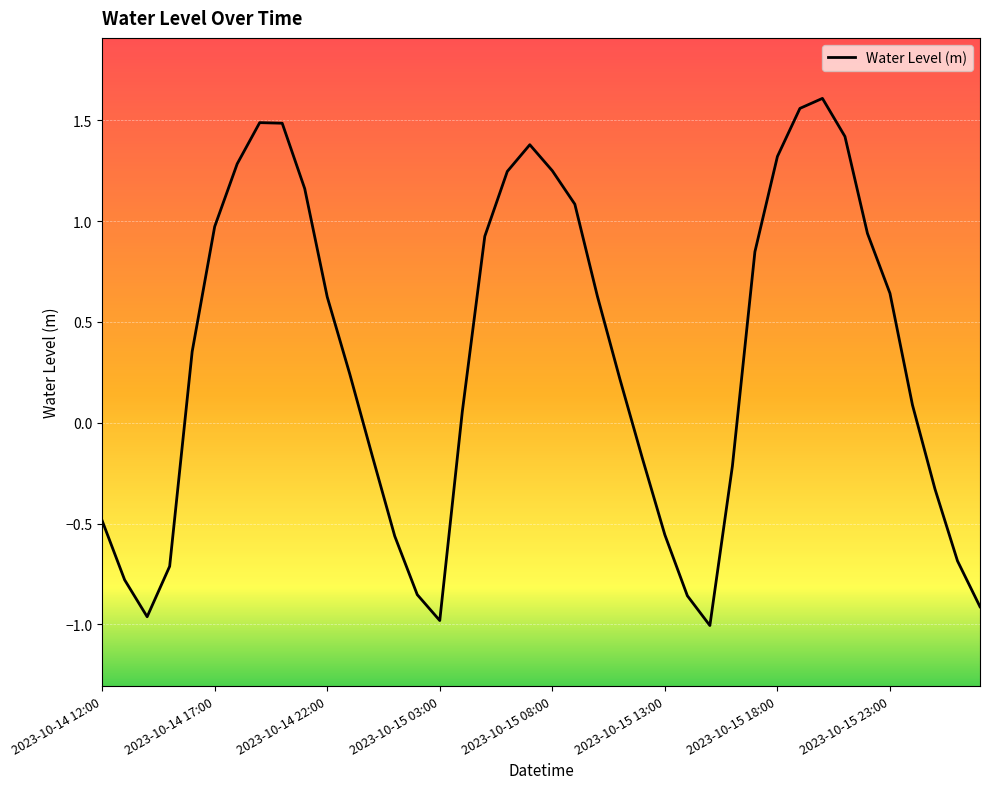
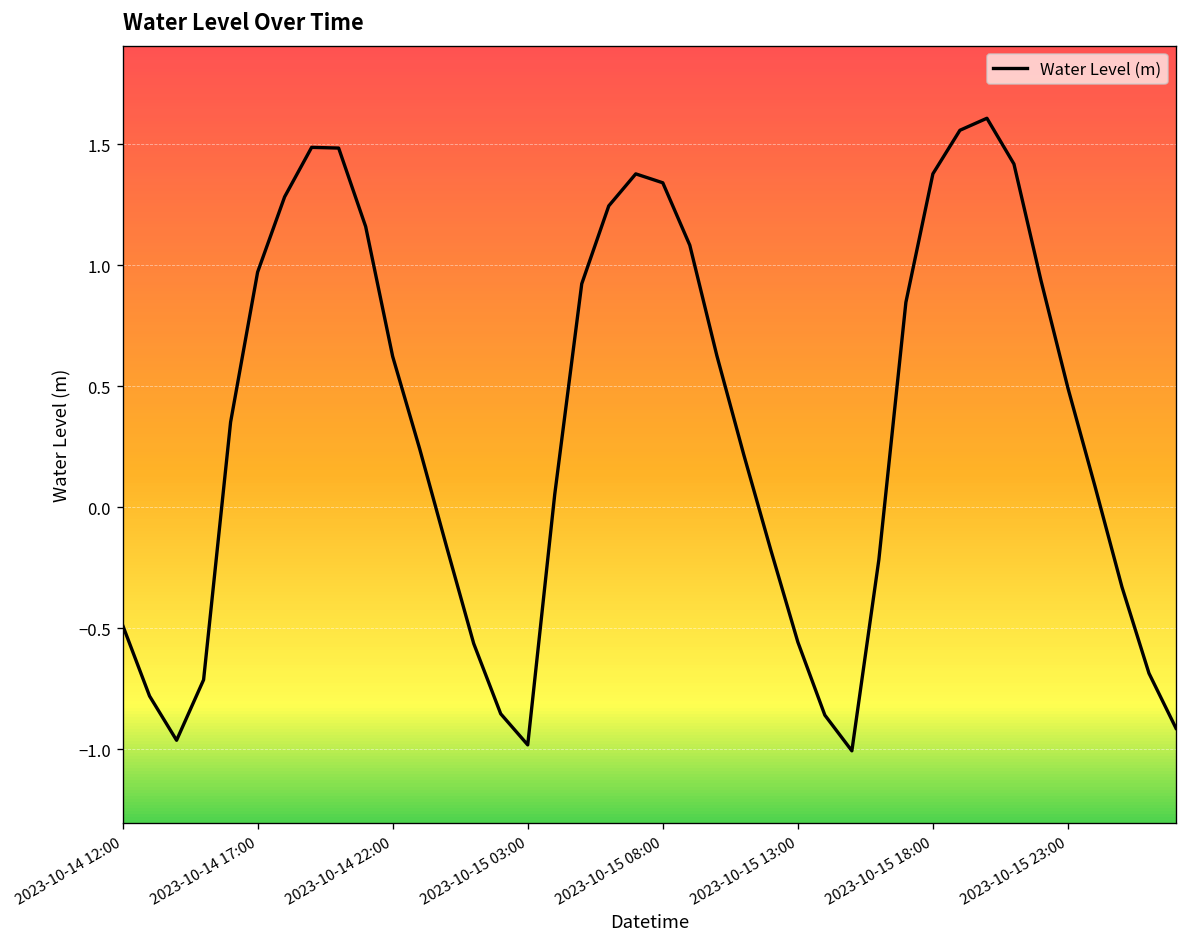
2023-10-15 08:00: 1.25 -> 1.34
2023-10-15 18:00: 1.32 -> 1.38
2023-10-15 23:00: 0.64 -> 0.49
